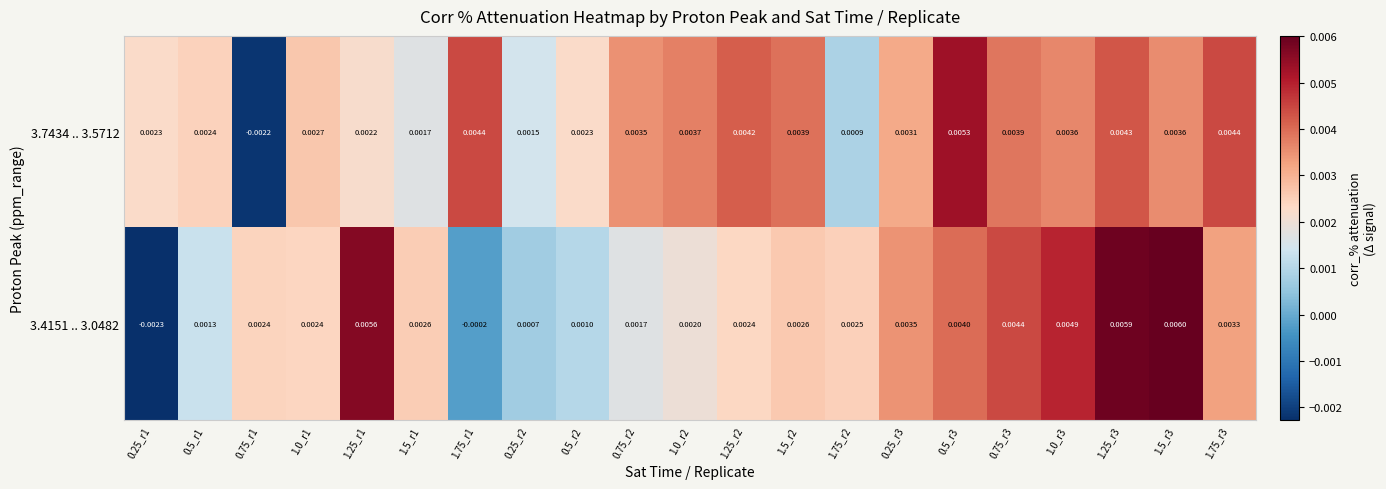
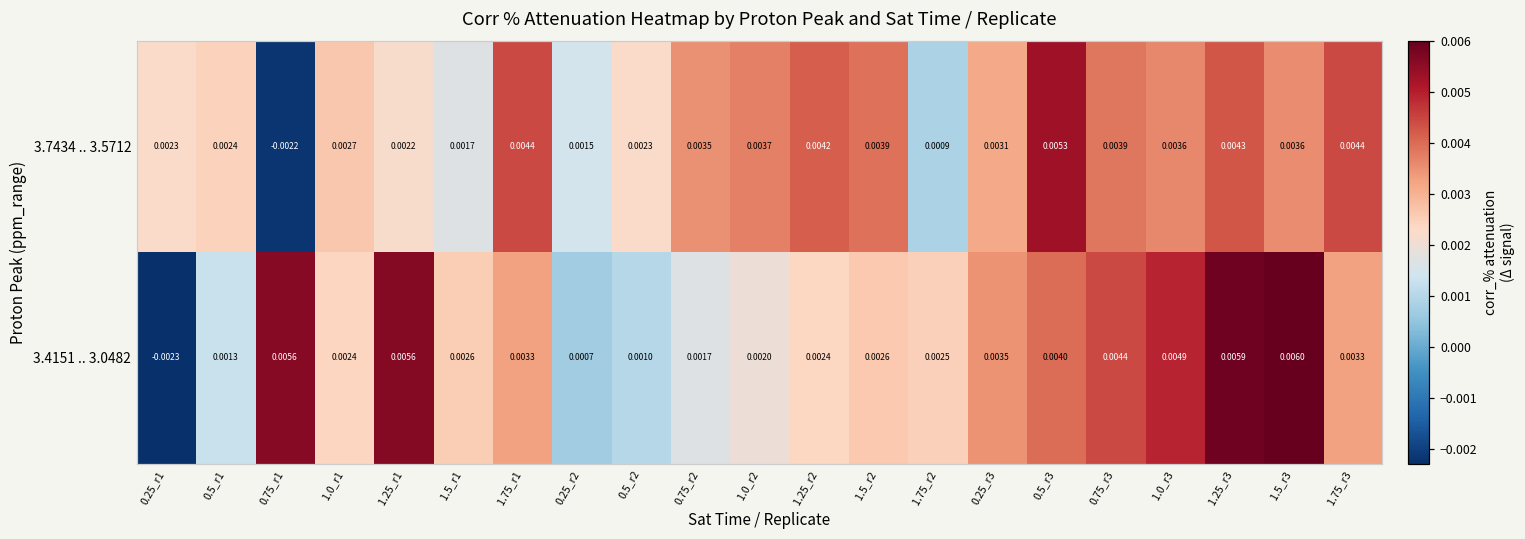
3.4151 .. 3.0482, 0.75_r1: 0.0024 -> 0.0056
3.4151 .. 3.0482, 1.75_r1: -0.0002 -> 0.0033
